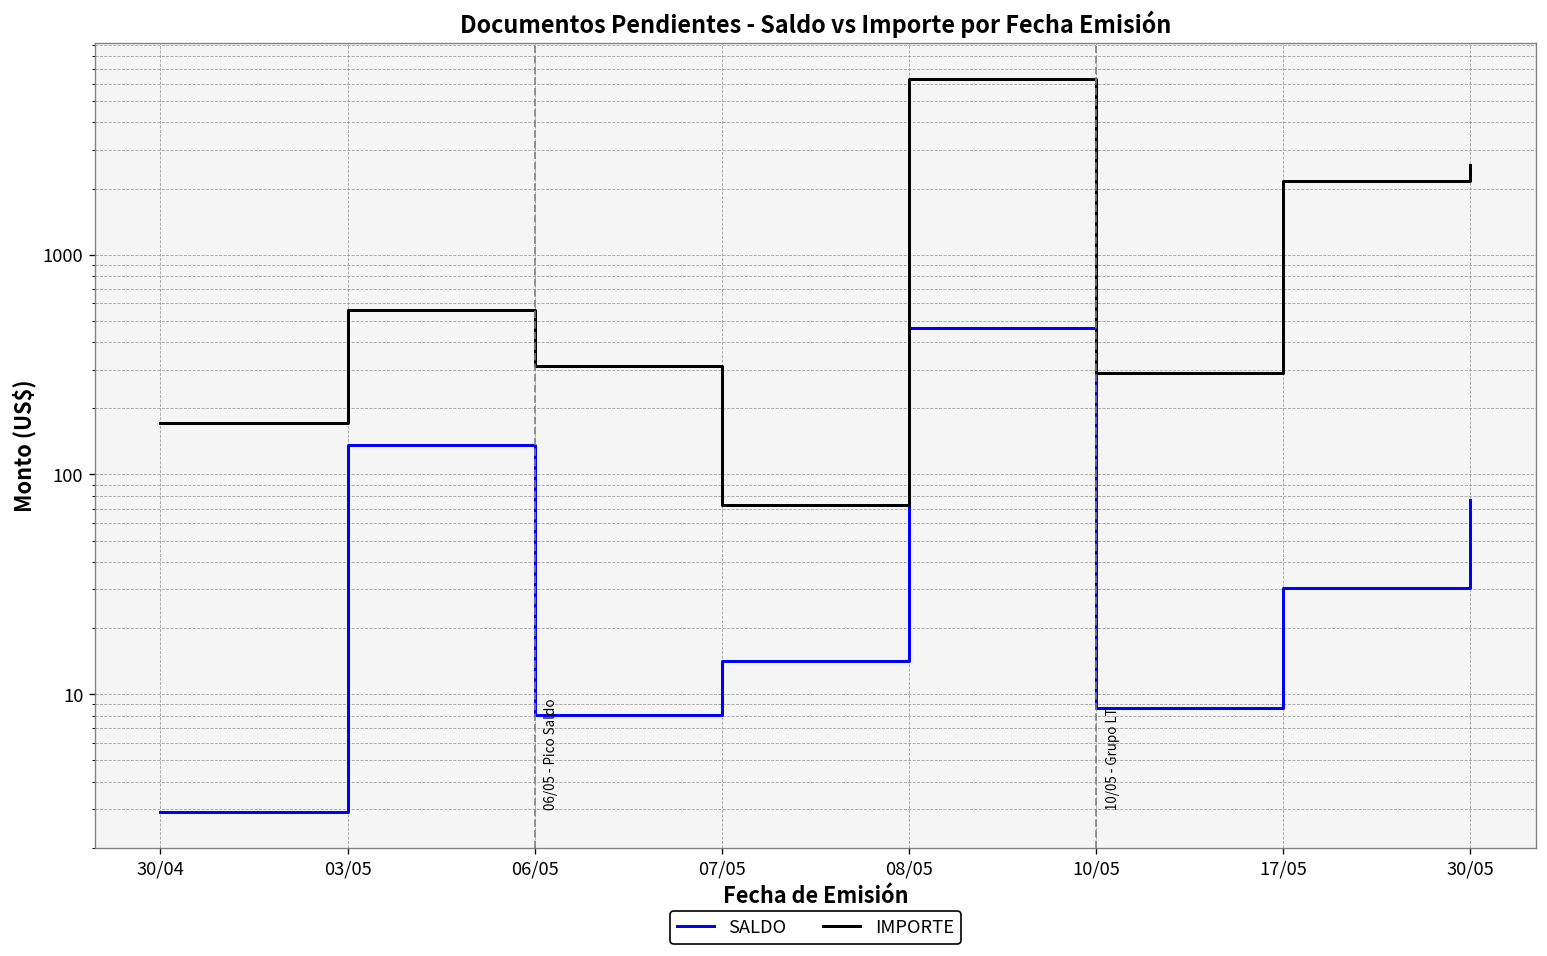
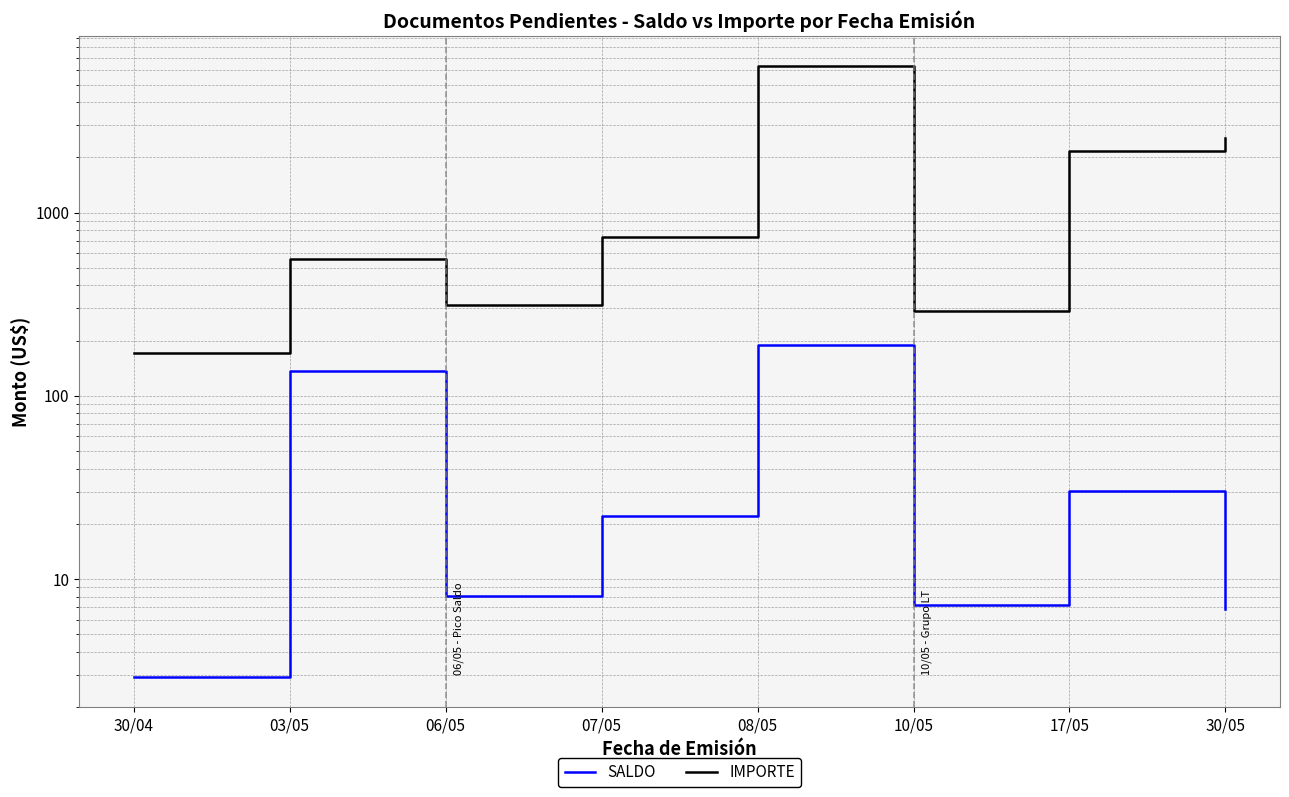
SALDO, 07/05: 14 -> 22
IMPORTE, 07/05: 72 -> 740
SALDO, 08/05: 460 -> 190
SALDO, 10/05: 9 -> 7.2
SALDO, 30/05: 77 -> 6.8
